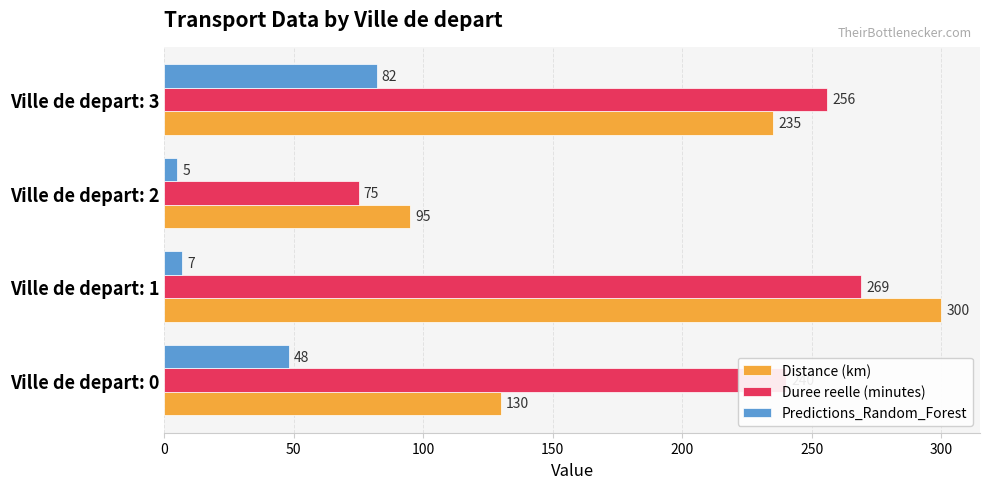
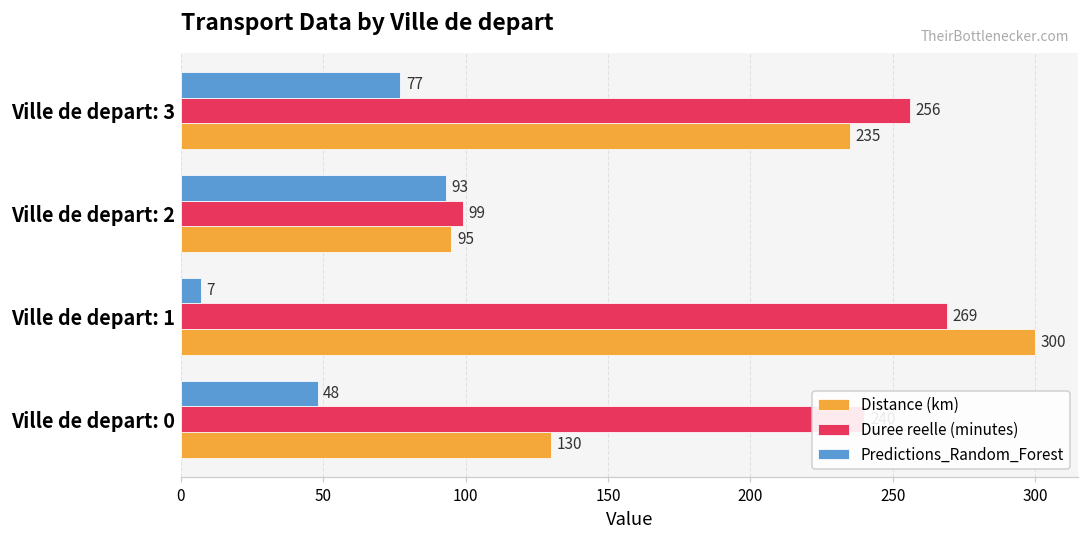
Predictions_Random_Forest, Ville de depart: 3: 82 -> 77
Predictions_Random_Forest, Ville de depart: 2: 5 -> 93
Duree reelle (minutes), Ville de depart: 2: 75 -> 99
